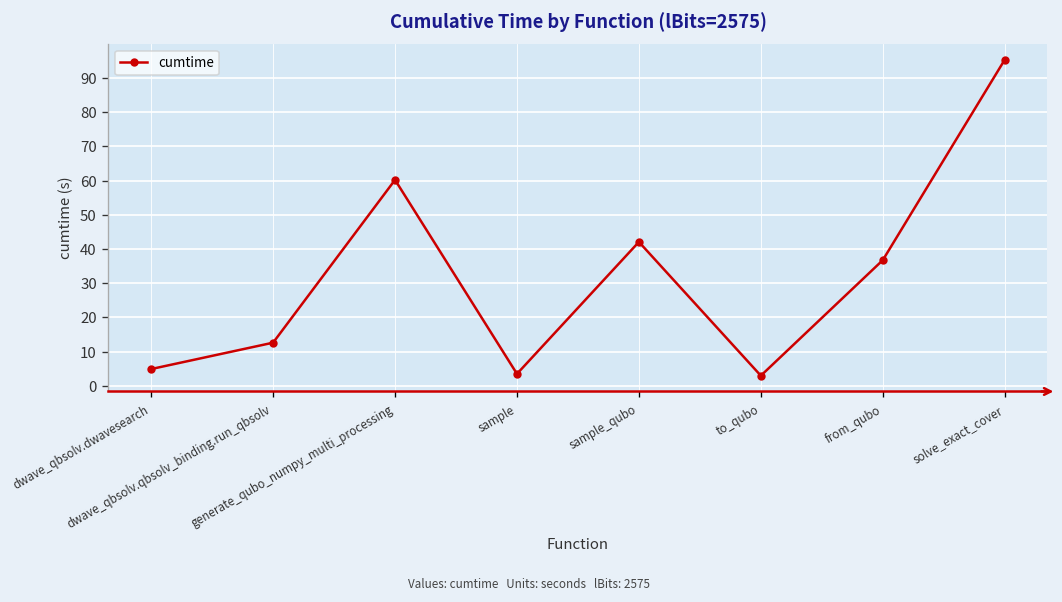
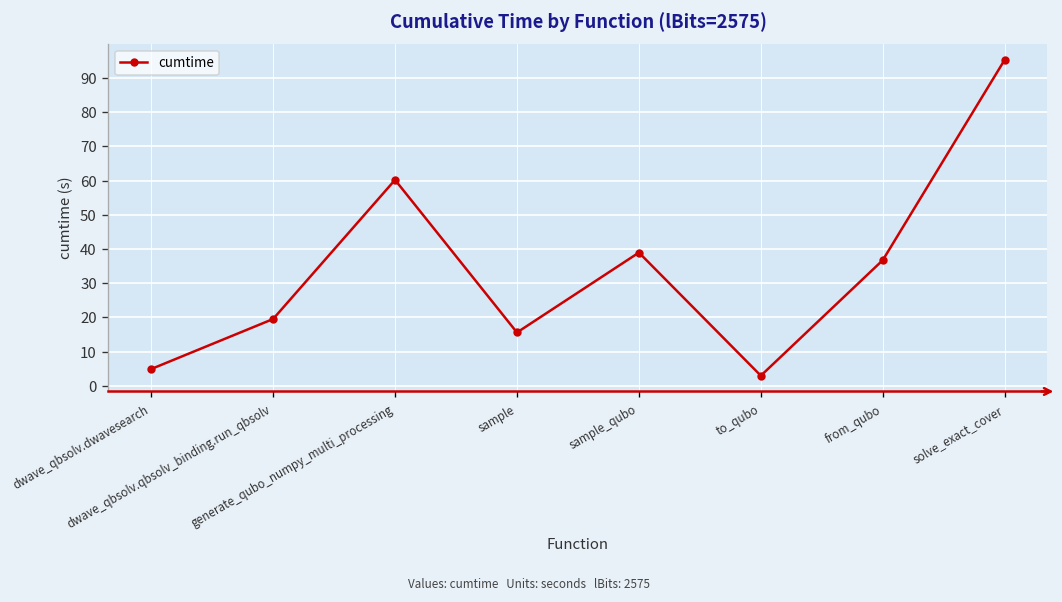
dwave_qbsolv.qbsolv_binding.run_qbsolv: 13 -> 20
sample: 3 -> 16
sample_qubo: 42 -> 39
